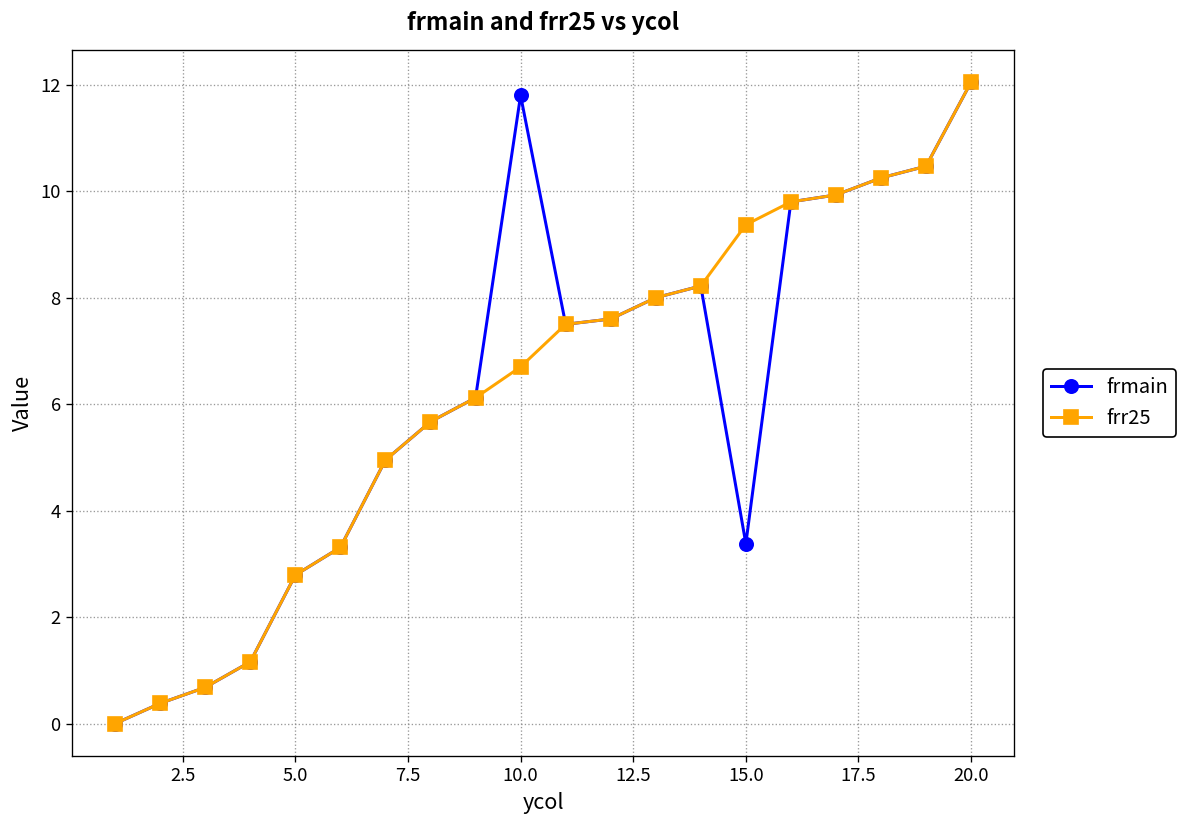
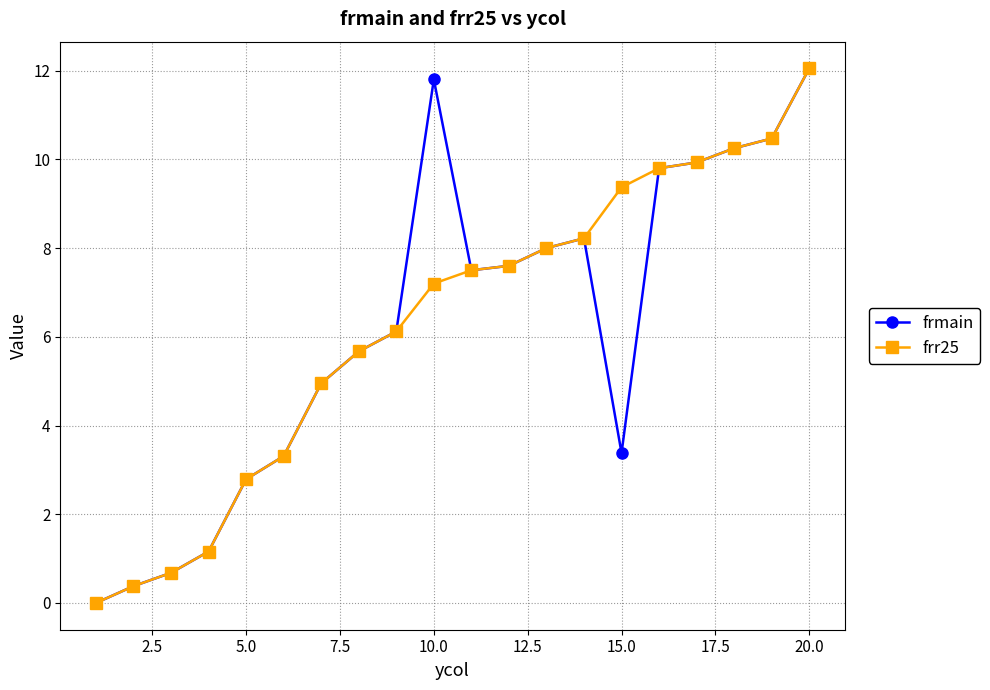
frr25, 10.0: 6.7 -> 7.2
